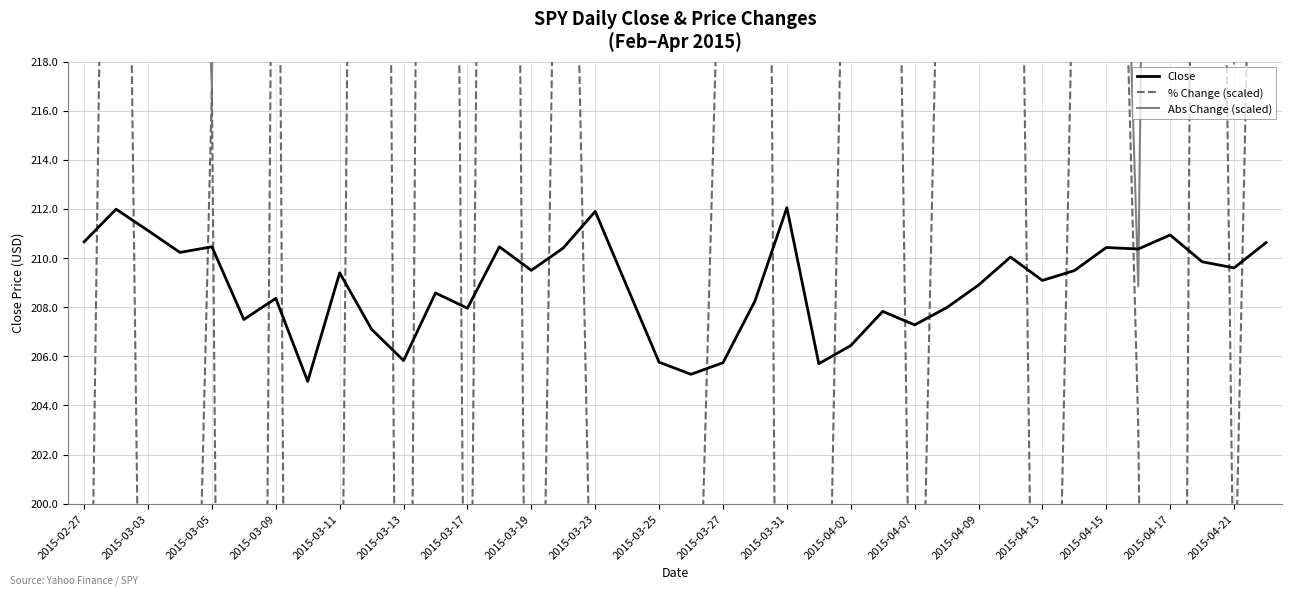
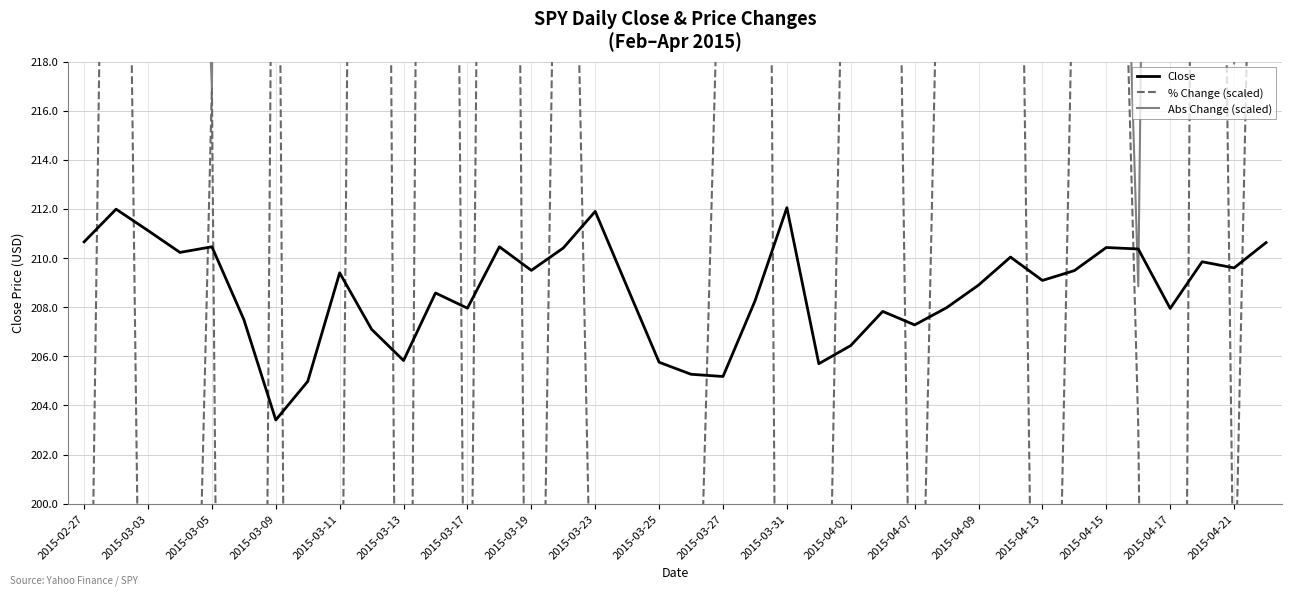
Close, 2015-03-09: 208.4 -> 203.4
Close, 2015-03-27: 205.7 -> 205.2
Close, 2015-04-17: 210.9 -> 208.0
